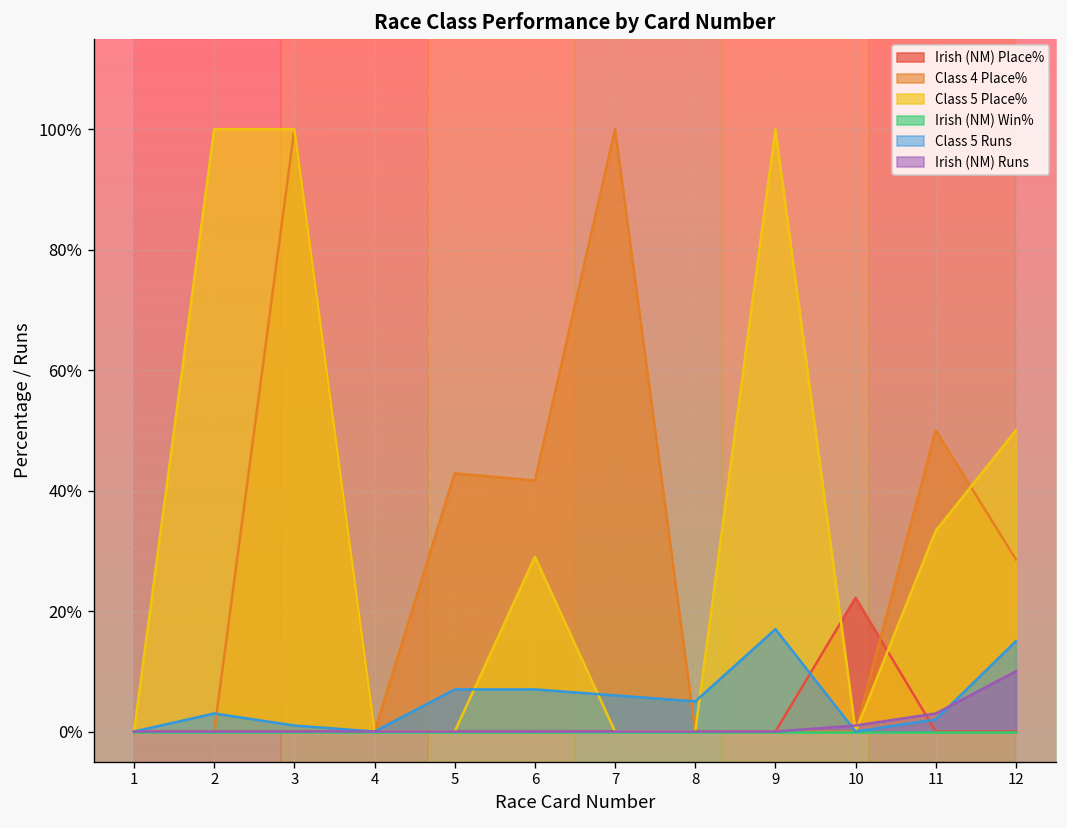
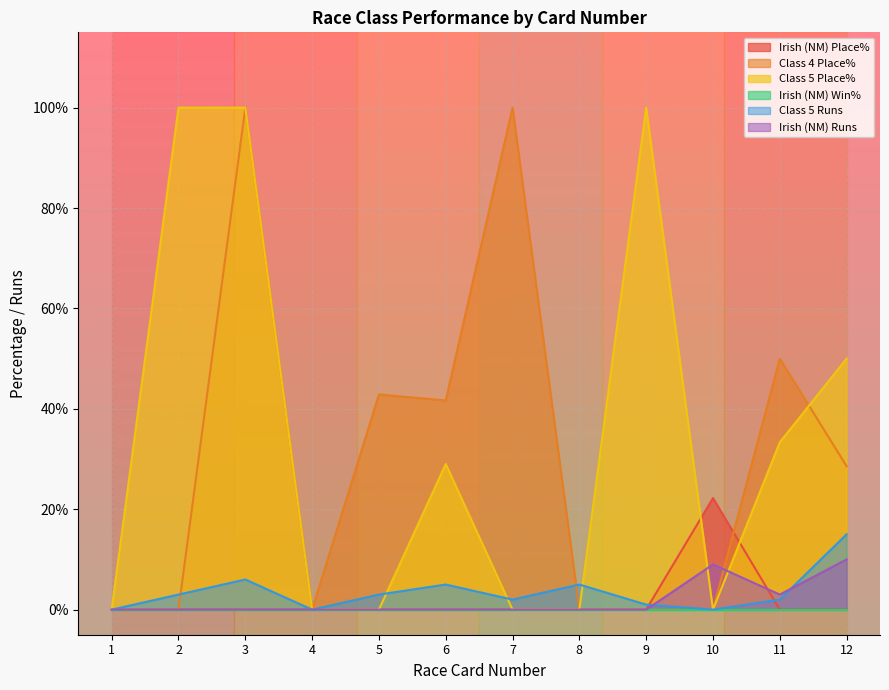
Class 5 Runs, 3: 1% -> 6%
Class 5 Runs, 5: 7% -> 3%
Class 5 Runs, 6: 7% -> 5%
Class 5 Runs, 7: 6% -> 2%
Class 5 Runs, 9: 17% -> 1%
Irish (NM) Runs, 10: 1% -> 9%
